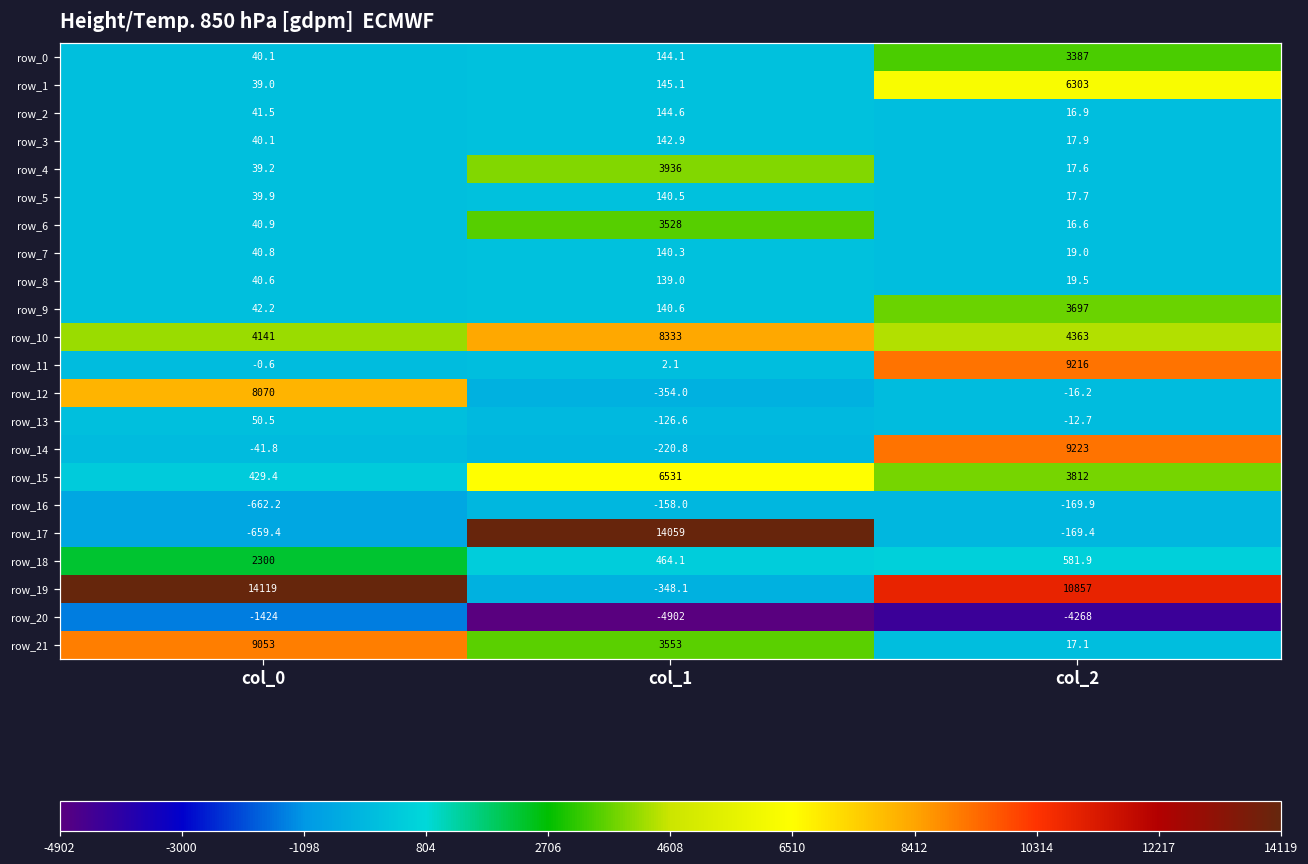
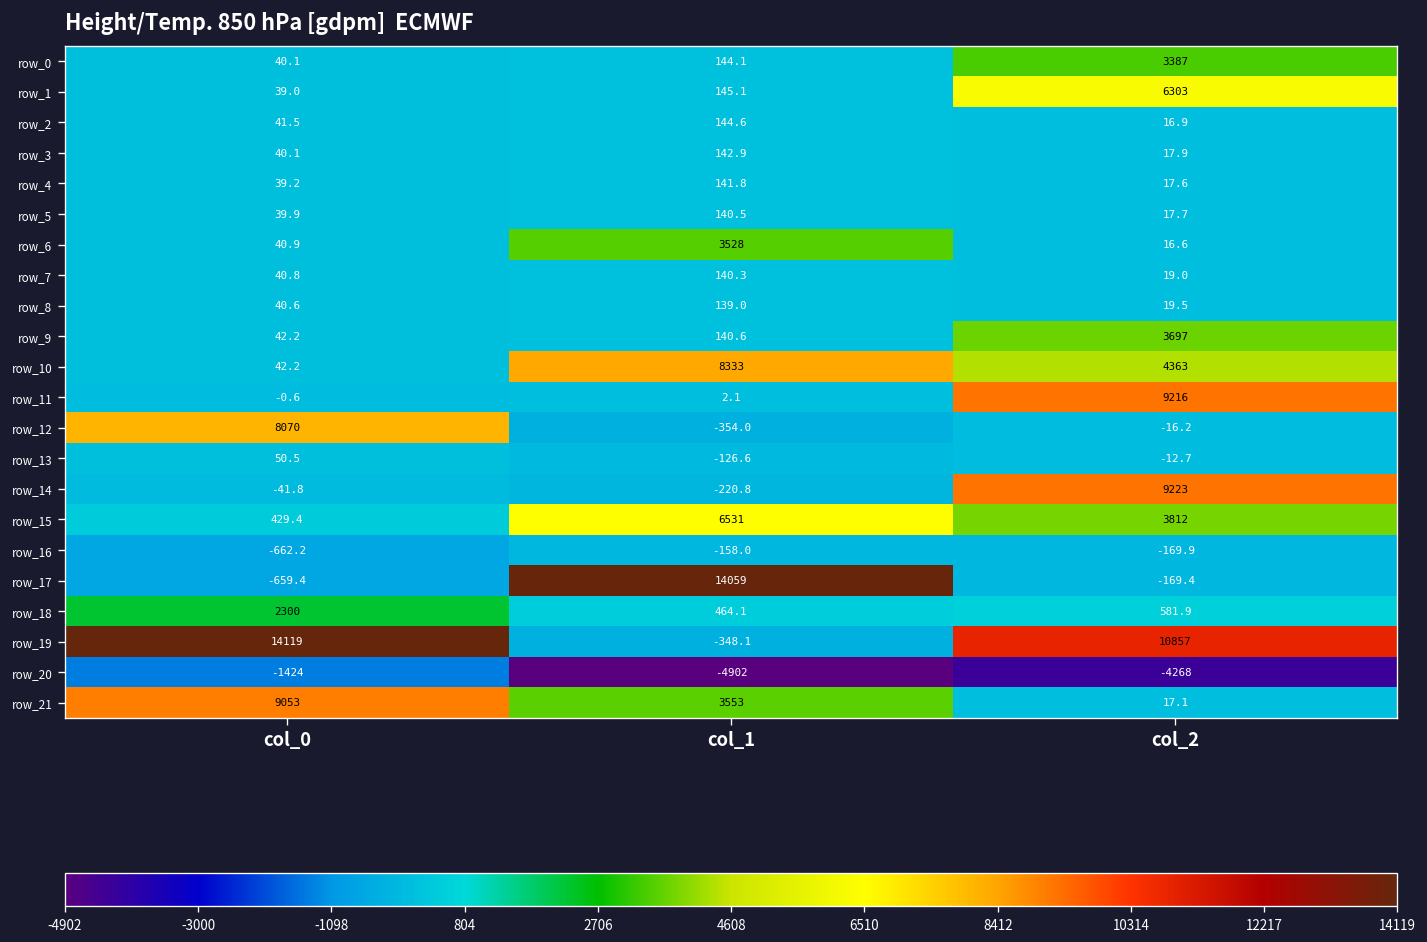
row_4, col_1: 3936 -> 141.8
row_10, col_0: 4141 -> 42.2
